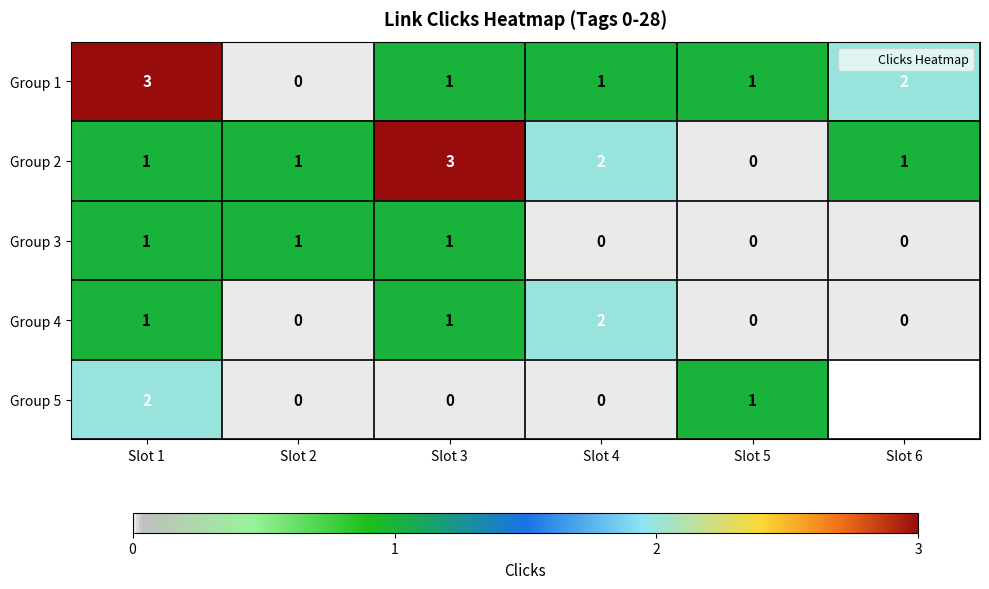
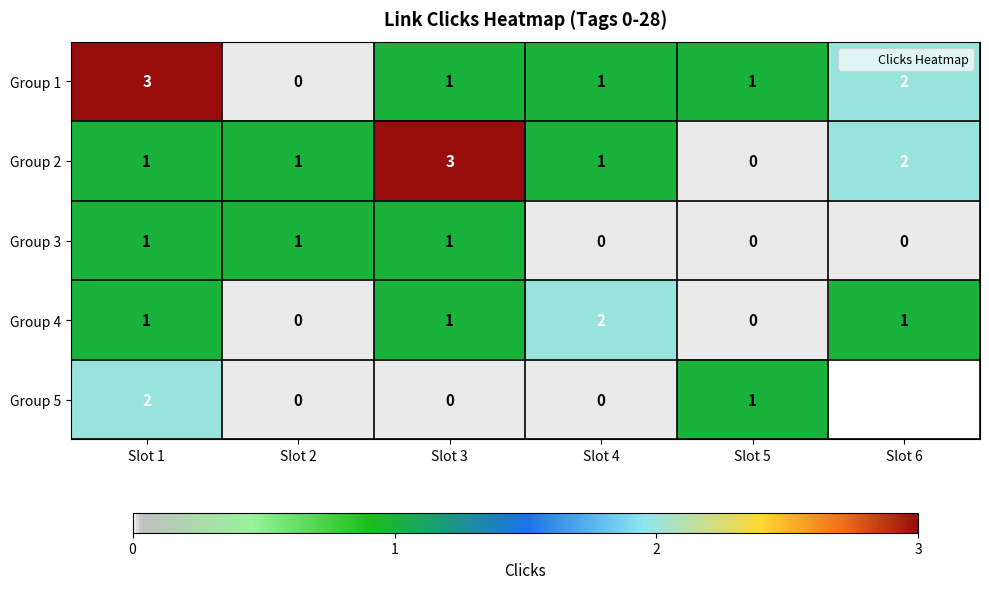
Group 2, Slot 4: 2 -> 1
Group 2, Slot 6: 1 -> 2
Group 4, Slot 6: 0 -> 1
